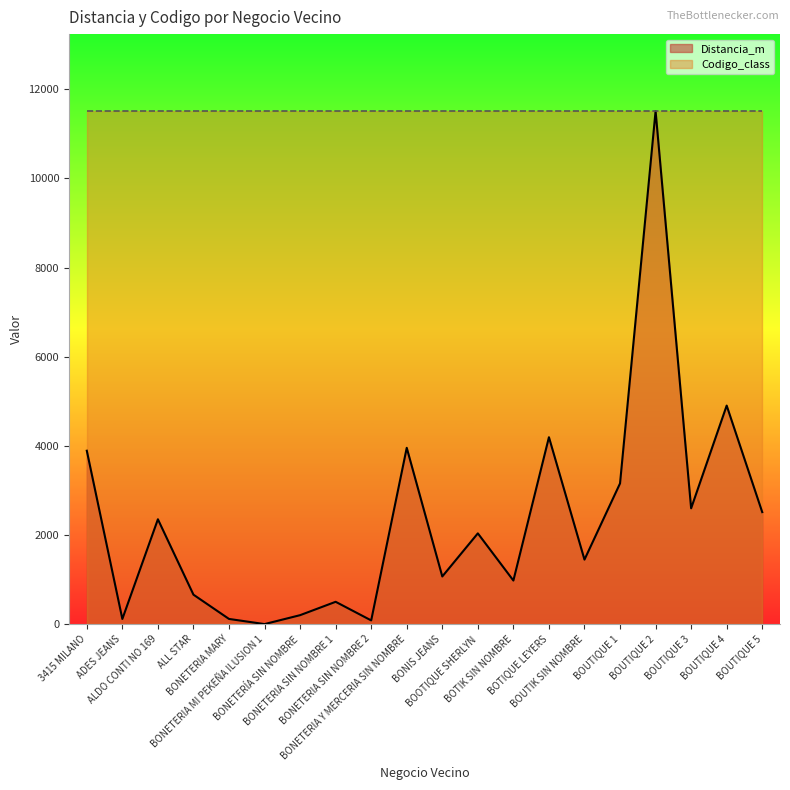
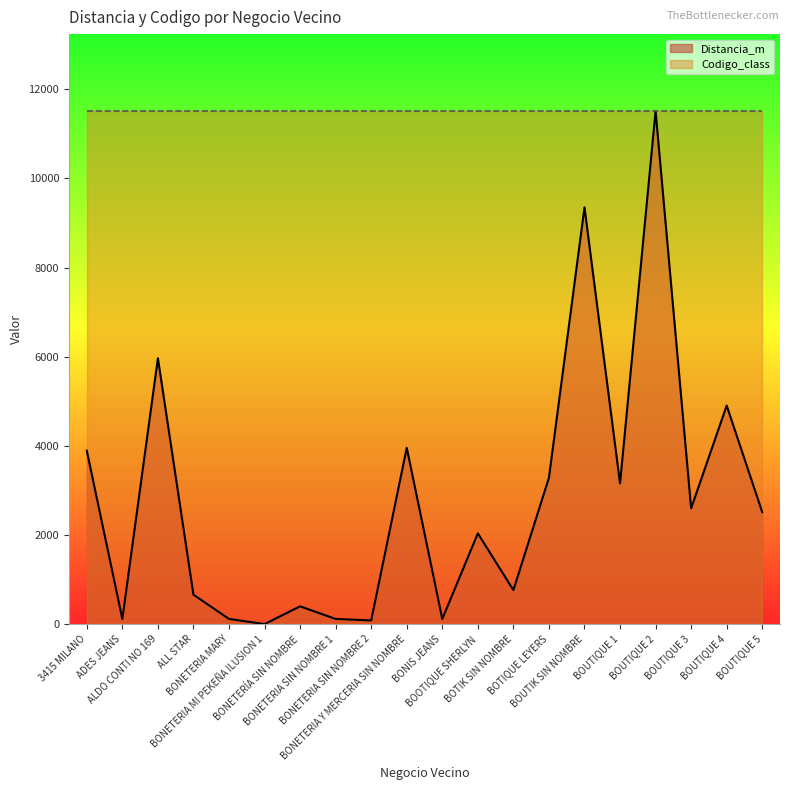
Distancia_m, ALDO CONTI NO 169: 2400 -> 6000
Distancia_m, BONETERÍA SIN NOMBRE: 200 -> 400
Distancia_m, BONETERIA SIN NOMBRE 1: 500 -> 100
Distancia_m, BONIS JEANS: 1100 -> 100
Distancia_m, BOTIK SIN NOMBRE: 1000 -> 800
Distancia_m, BOTIQUE LEYERS: 4200 -> 3300
Distancia_m, BOUTIK SIN NOMBRE: 1400 -> 9300
